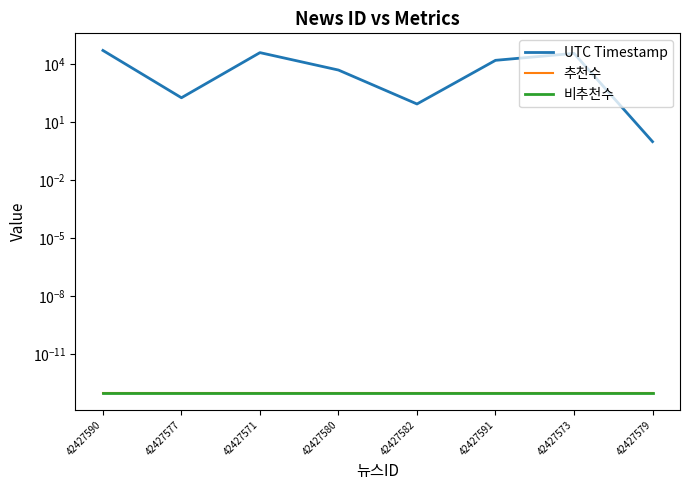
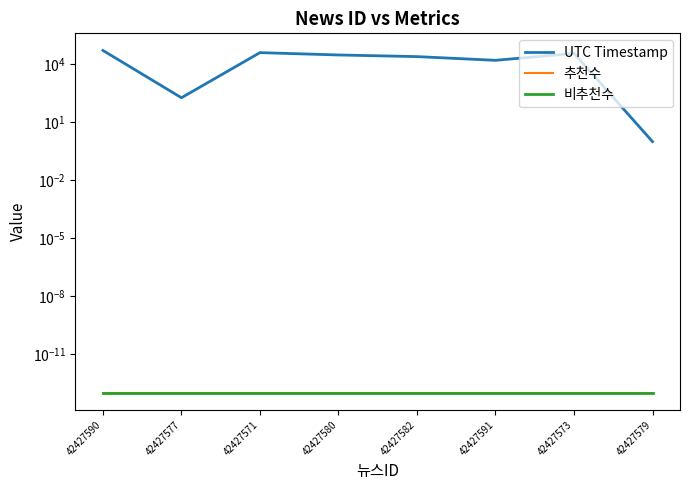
UTC Timestamp, 42427580: 5000 -> 30000
UTC Timestamp, 42427582: 100 -> 30000
